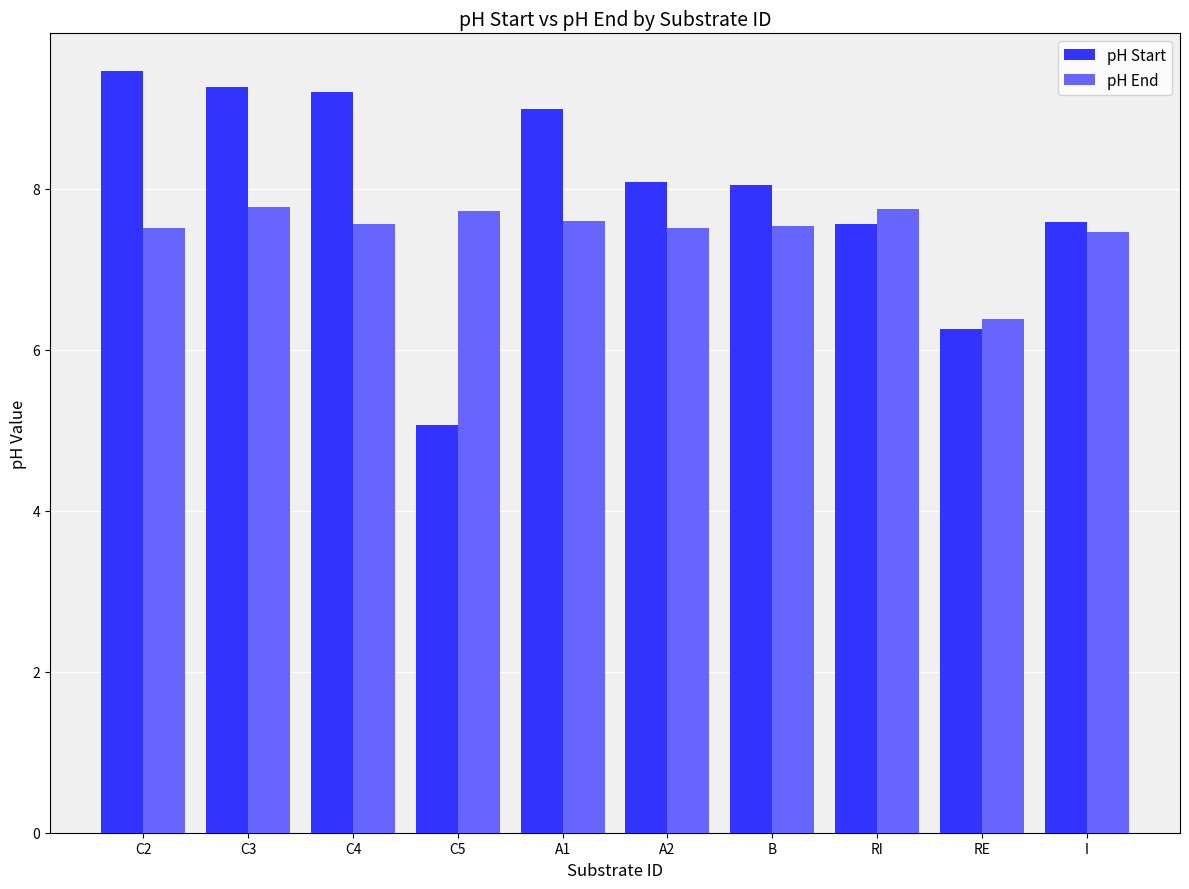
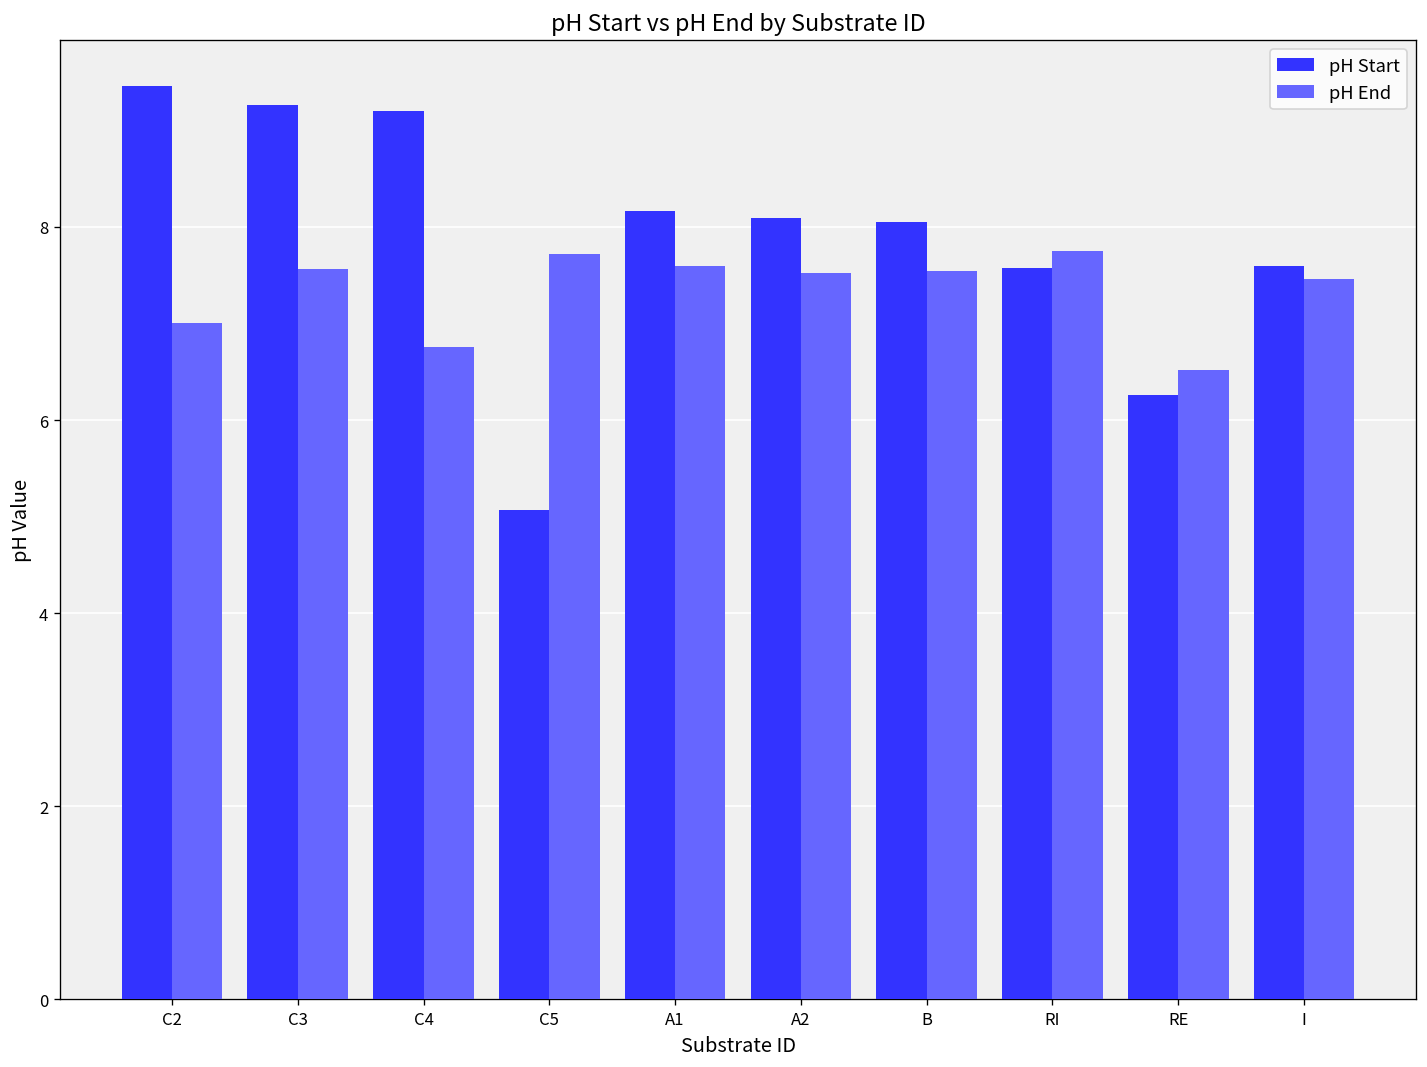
pH End, C2: 7.5 -> 7.0
pH End, C3: 7.8 -> 7.6
pH End, C4: 7.6 -> 6.8
pH Start, A1: 9.0 -> 8.2
pH End, RE: 6.4 -> 6.5
